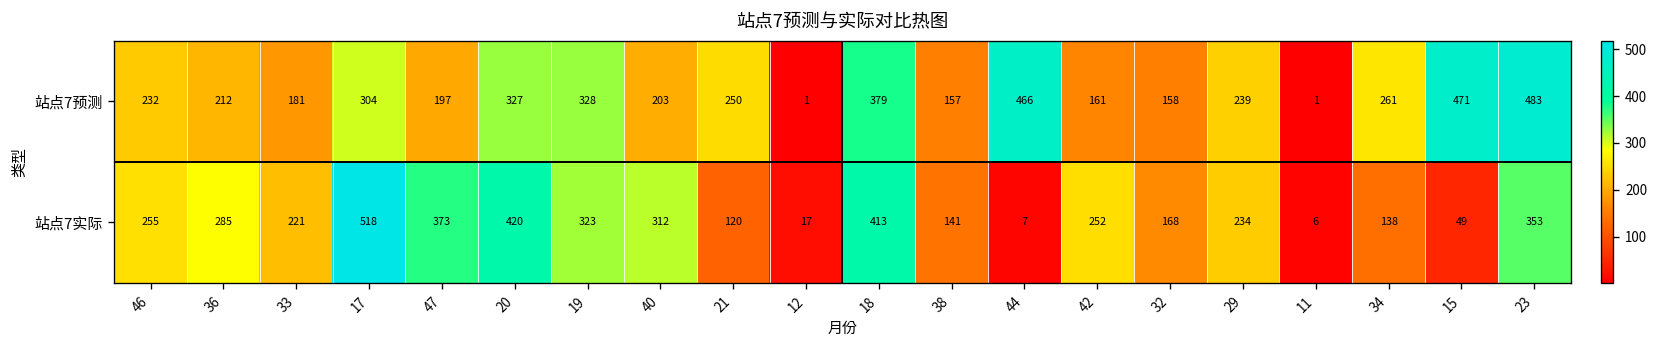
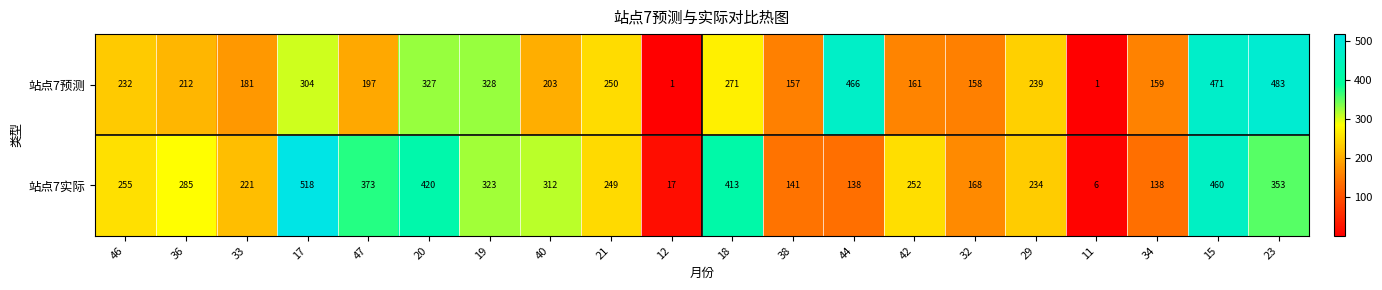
站点7预测, 18: 379 -> 271
站点7预测, 34: 261 -> 159
站点7实际, 21: 120 -> 249
站点7实际, 44: 7 -> 138
站点7实际, 15: 49 -> 460
